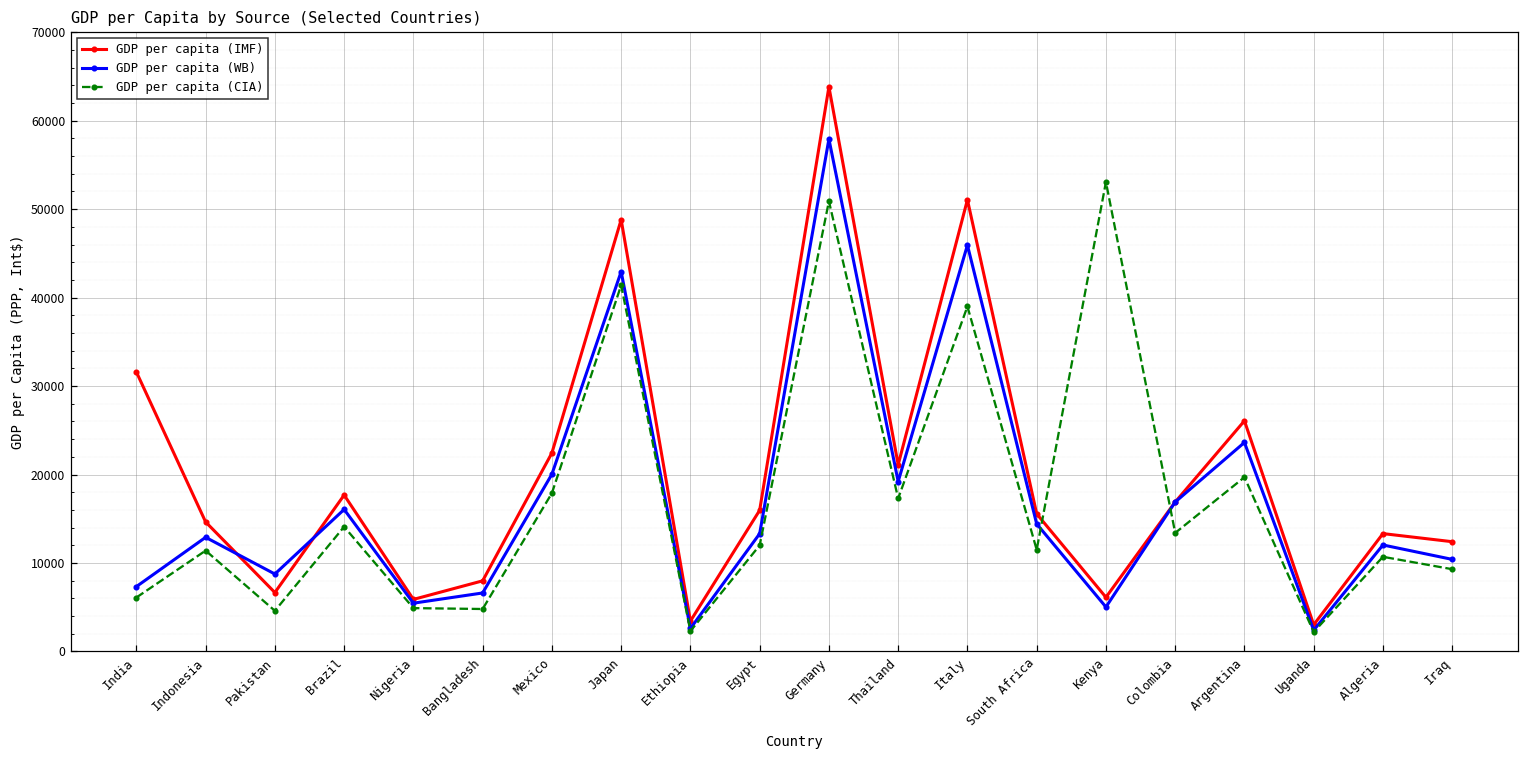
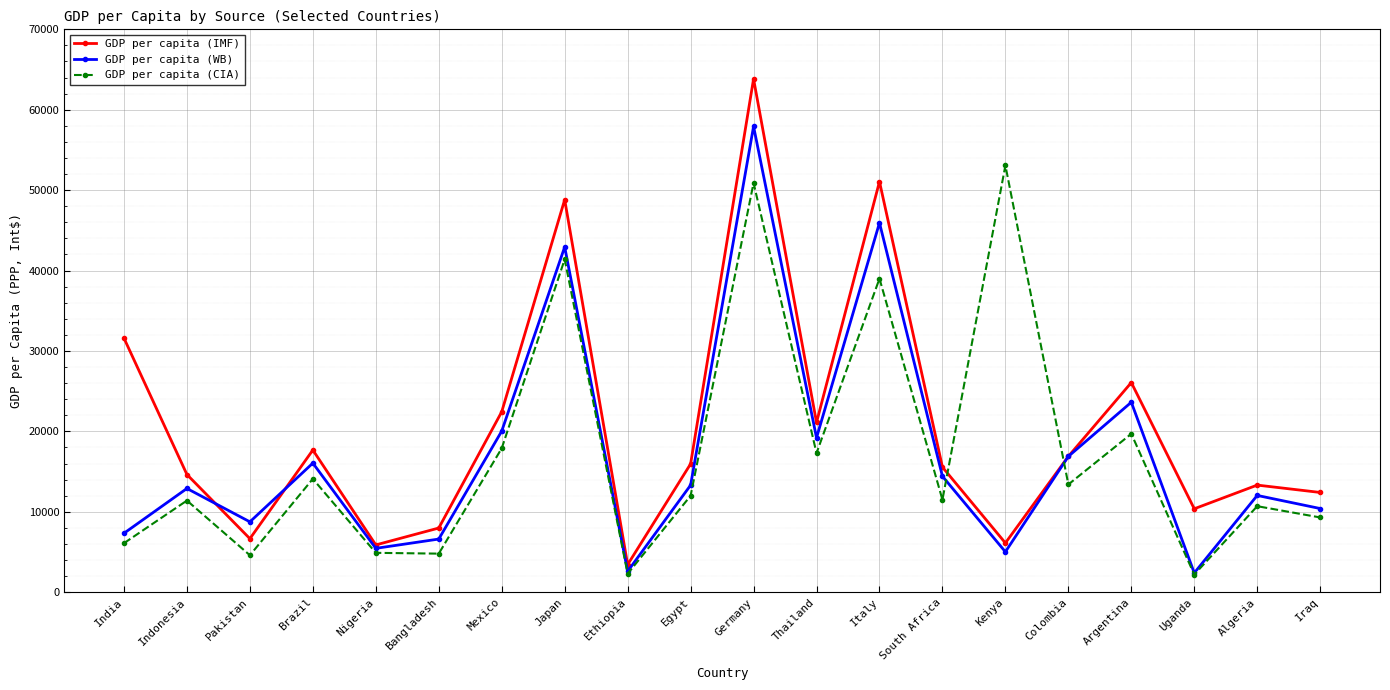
GDP per capita (IMF), Uganda: 3000 -> 10000
